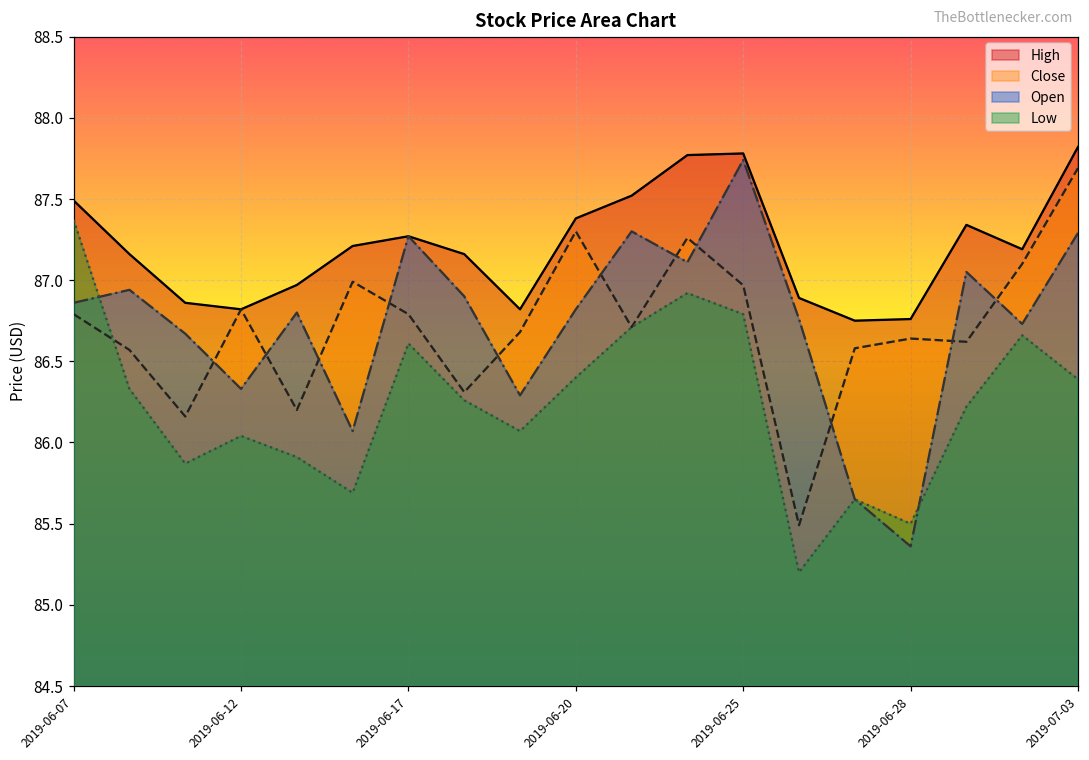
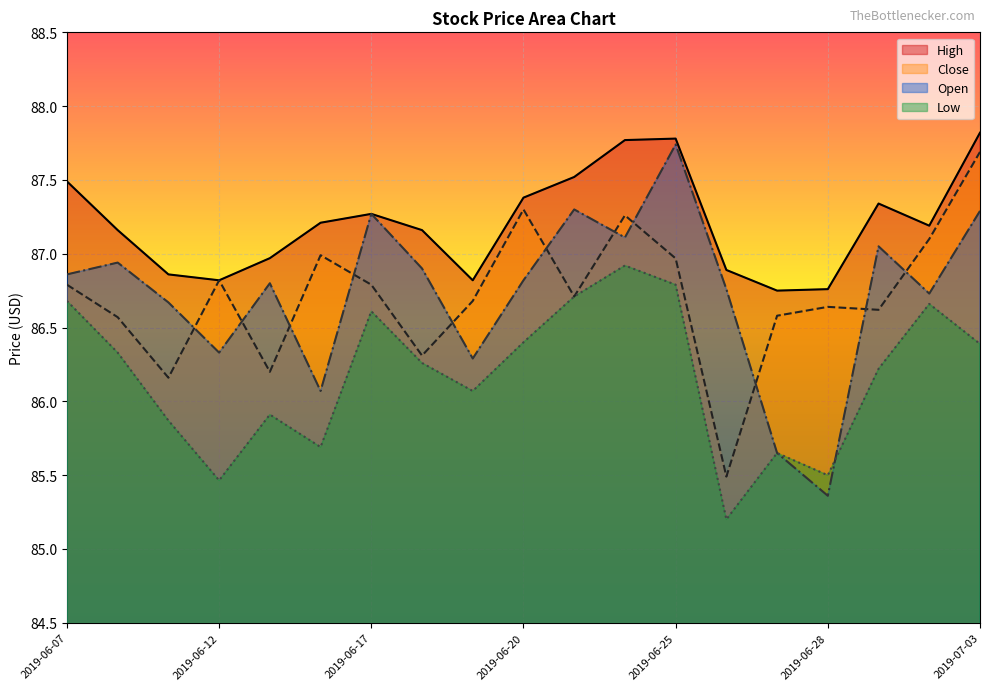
Low, 2019-06-07: 87.37 -> 86.68
Low, 2019-06-12: 86.04 -> 85.46
